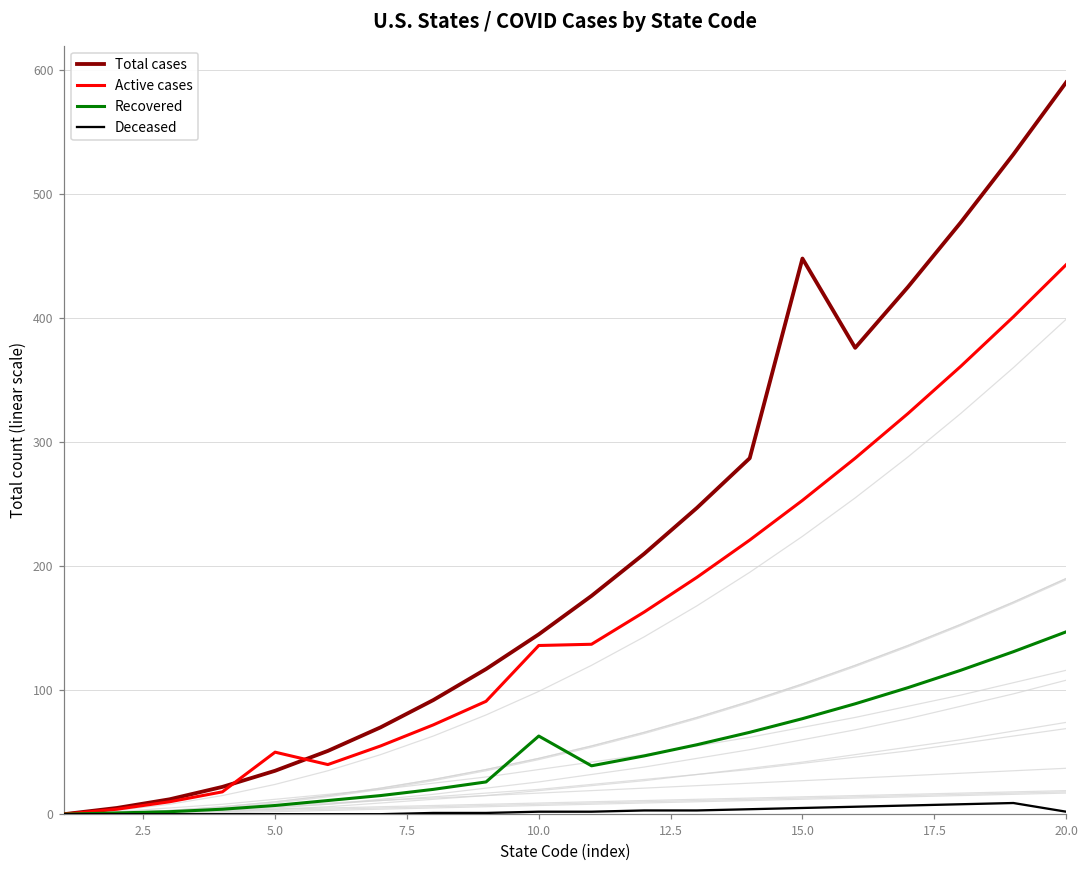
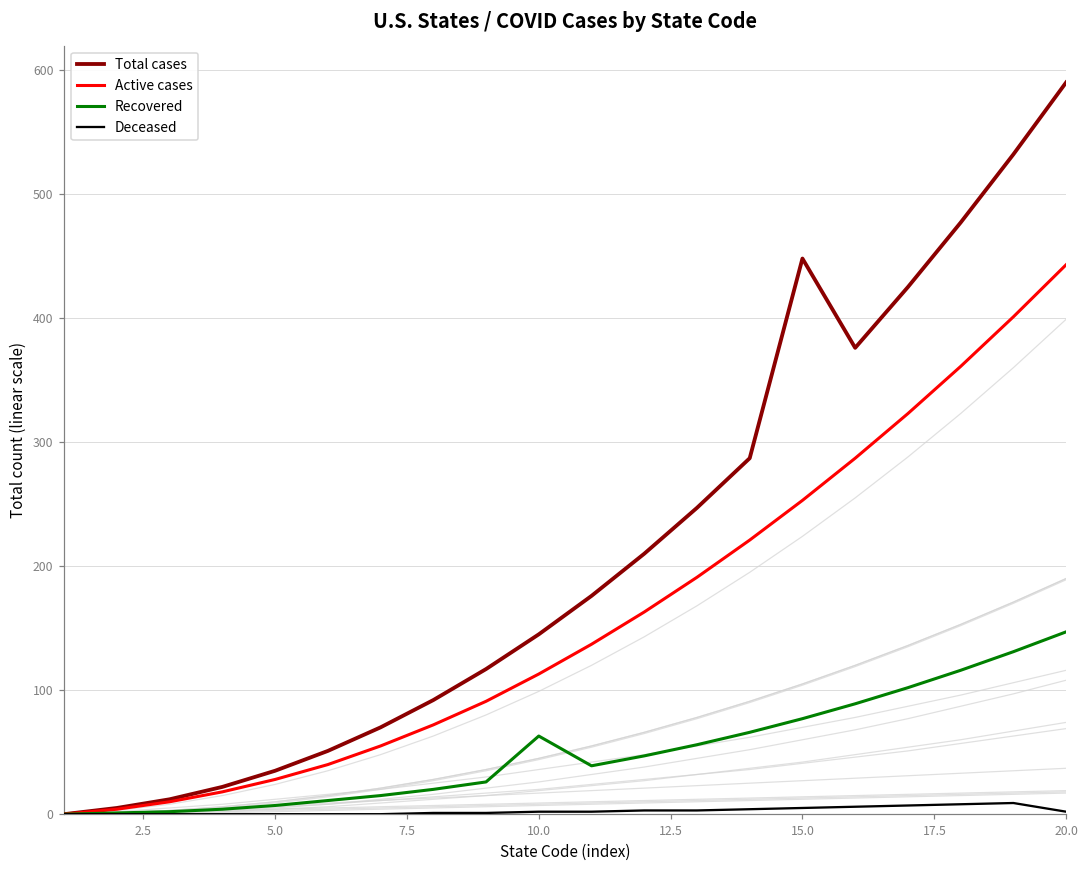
Active cases, 5.0: 50 -> 28
Active cases, 10.0: 136 -> 113
